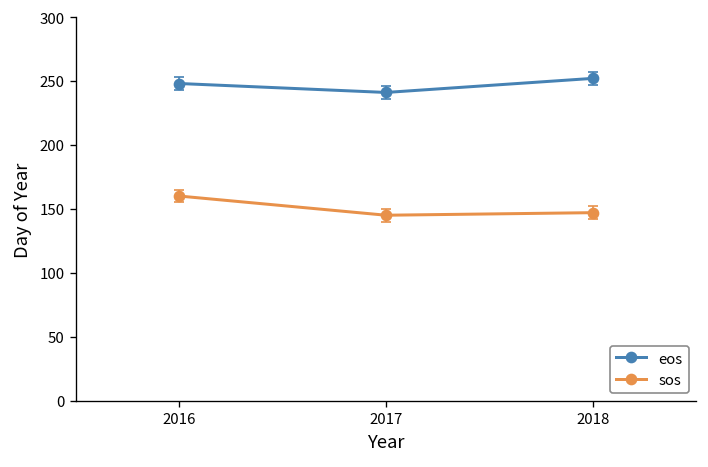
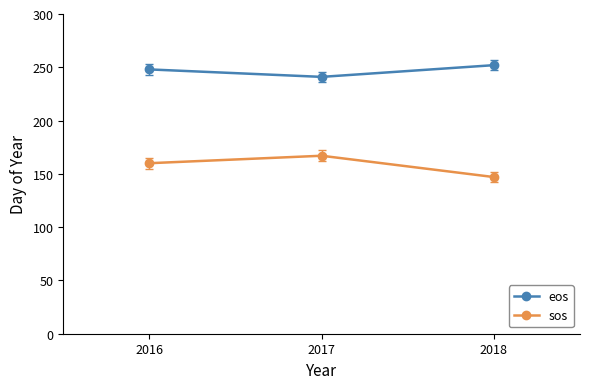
sos, 2017: 145 -> 167
